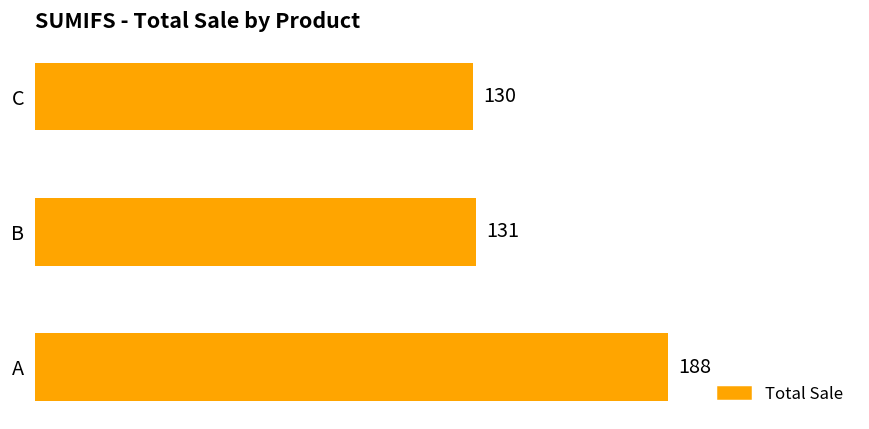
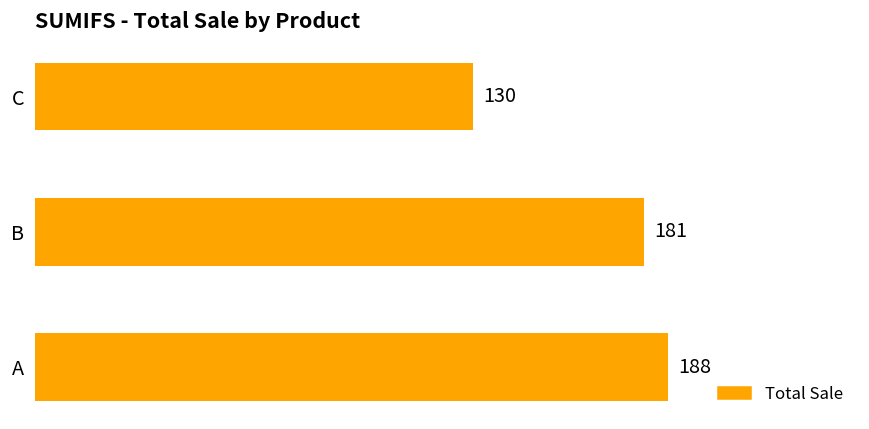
B: 131 -> 181
